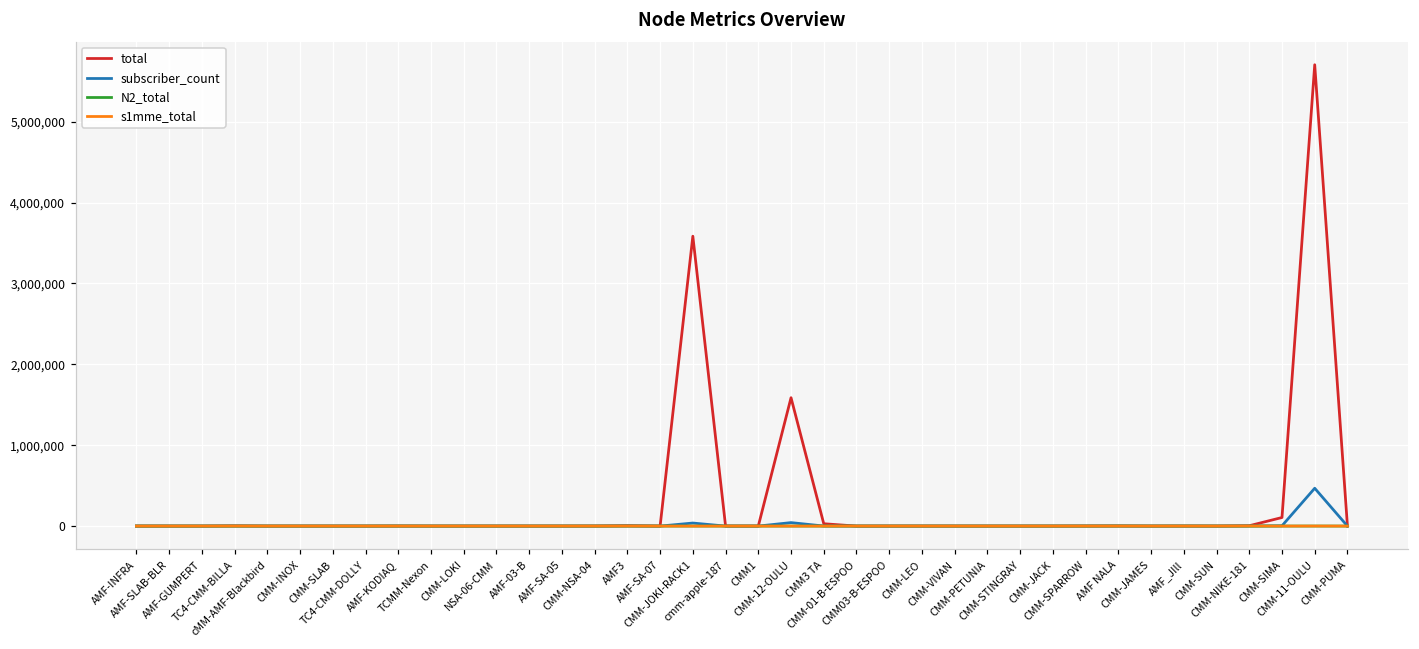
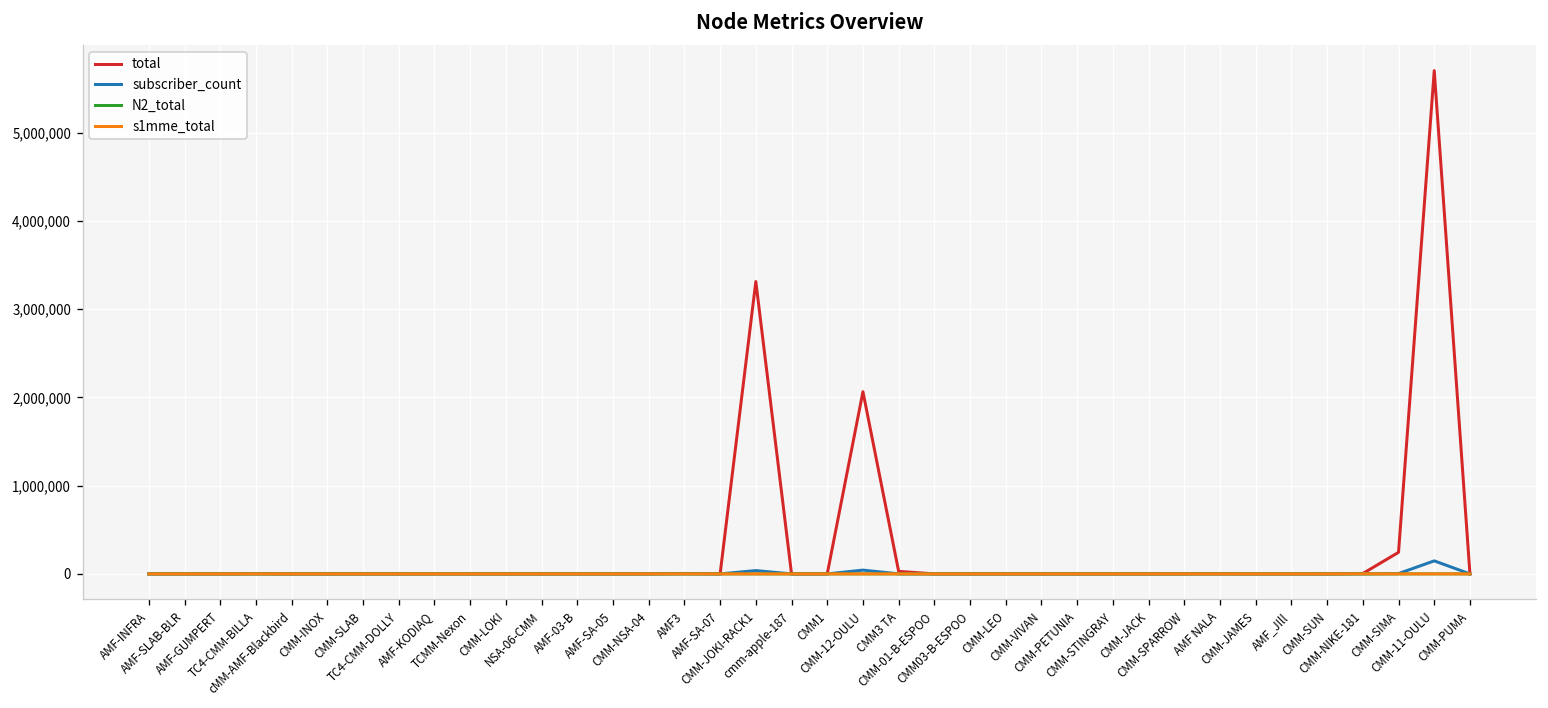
total, CMM-JOKI-RACK1: 3,600,000 -> 3,300,000
total, CMM-12-OULU: 1,600,000 -> 2,100,000
total, CMM-SIMA: 100,000 -> 200,000
subscriber_count, CMM-11-OULU: 500,000 -> 100,000
